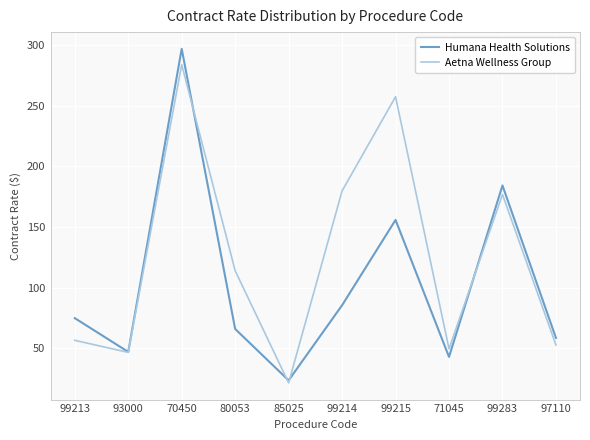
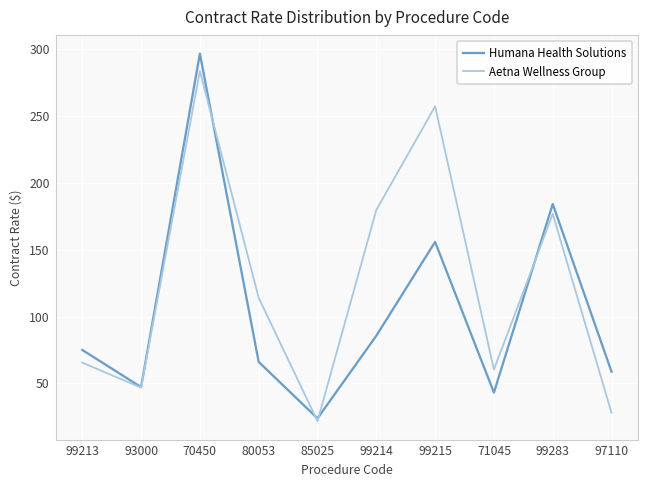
Aetna Wellness Group, 99213: 57 -> 66
Aetna Wellness Group, 71045: 50 -> 60
Aetna Wellness Group, 97110: 53 -> 28
